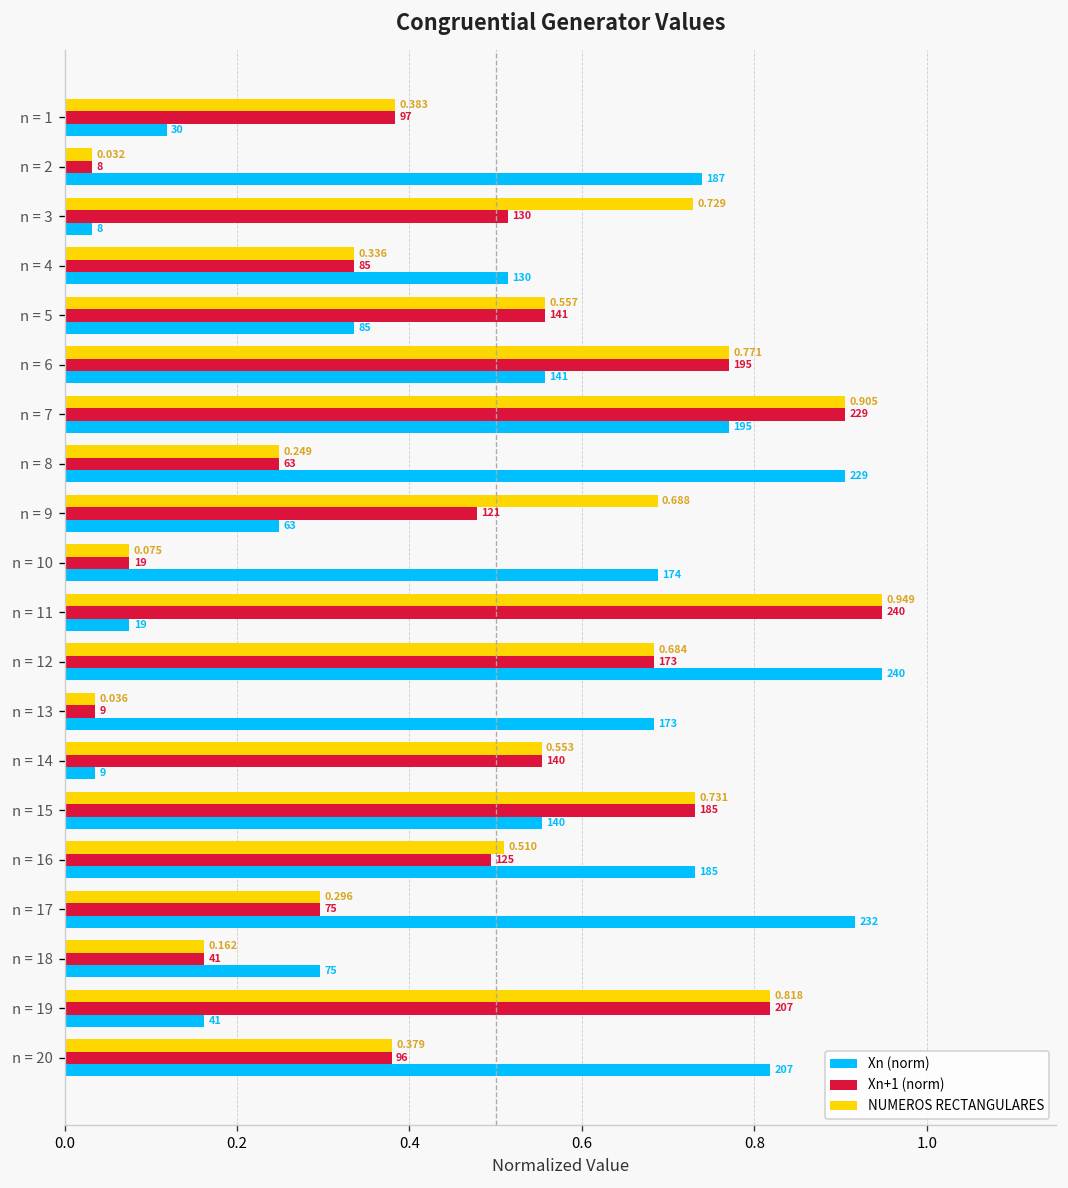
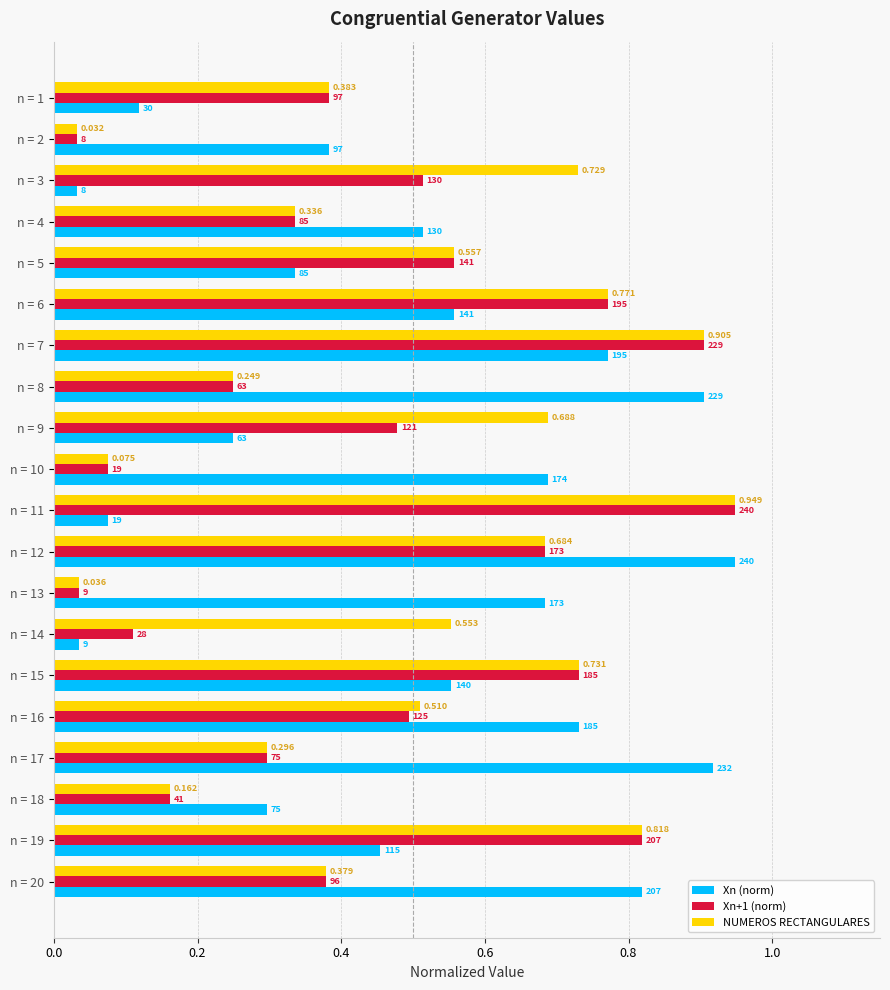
Xn (norm), n = 2: 187 -> 97
Xn+1 (norm), n = 14: 140 -> 28
Xn (norm), n = 19: 41 -> 115
